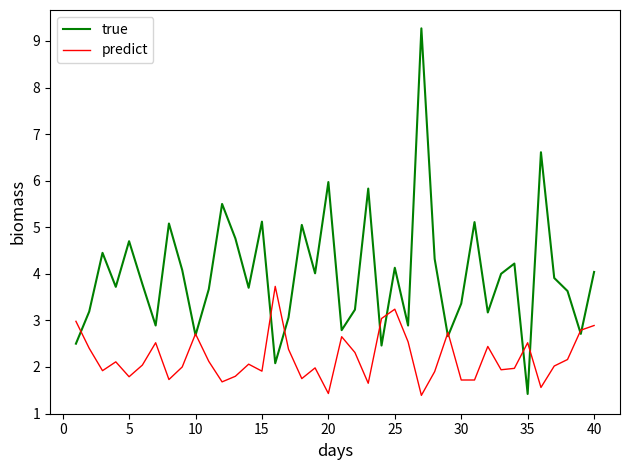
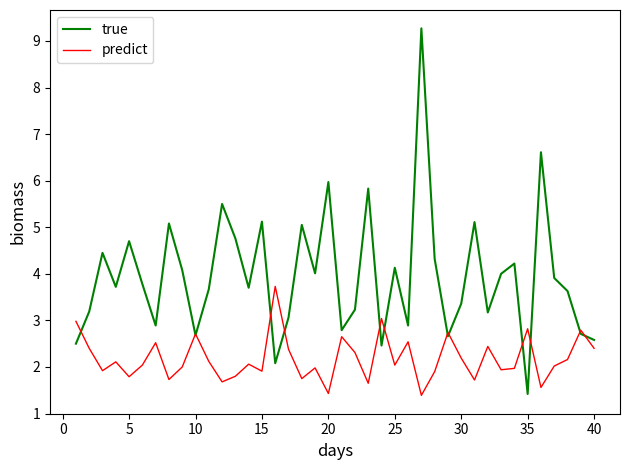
predict, 25: 3.2 -> 2.0
predict, 30: 1.7 -> 2.2
predict, 35: 2.5 -> 2.8
true, 40: 4.0 -> 2.6
predict, 40: 2.9 -> 2.4
